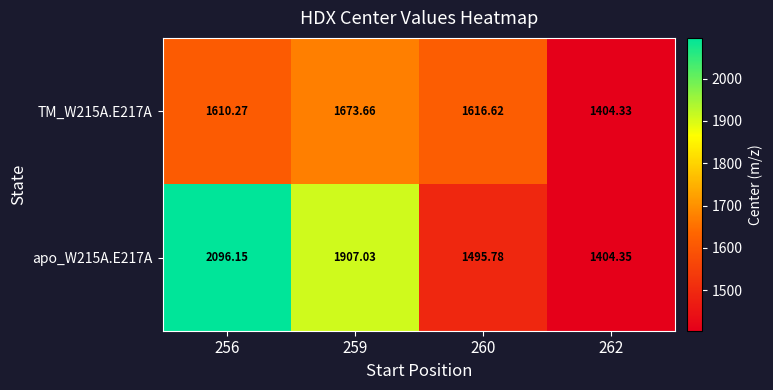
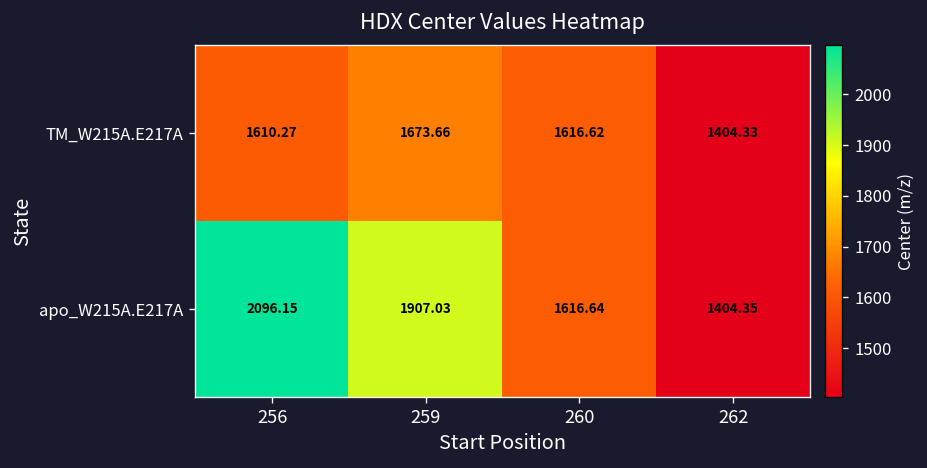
apo_W215A.E217A, 260: 1495.78 -> 1616.64
